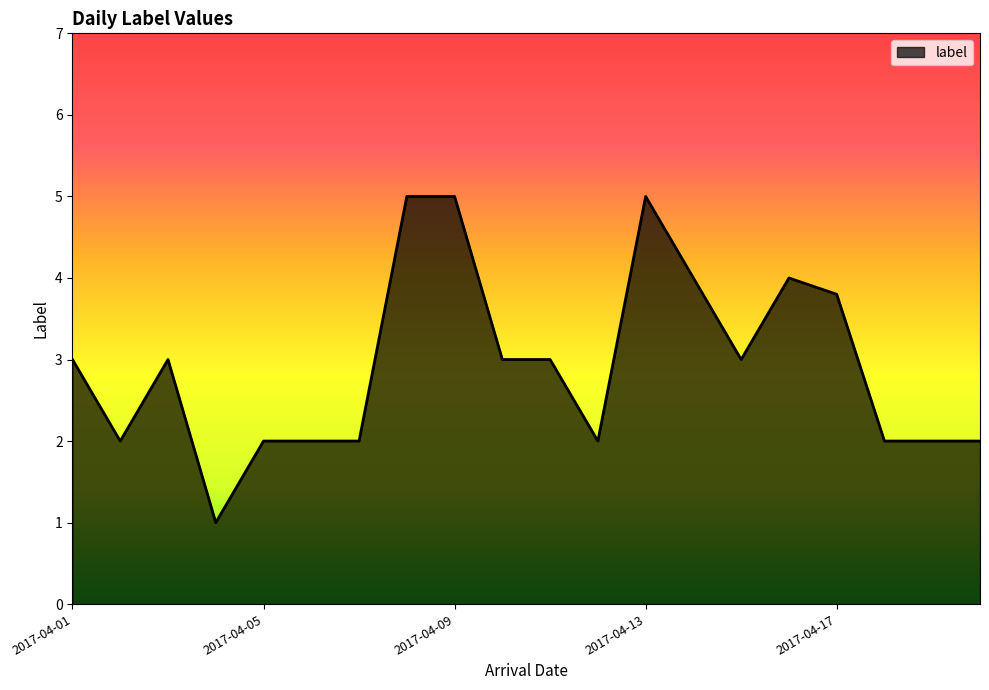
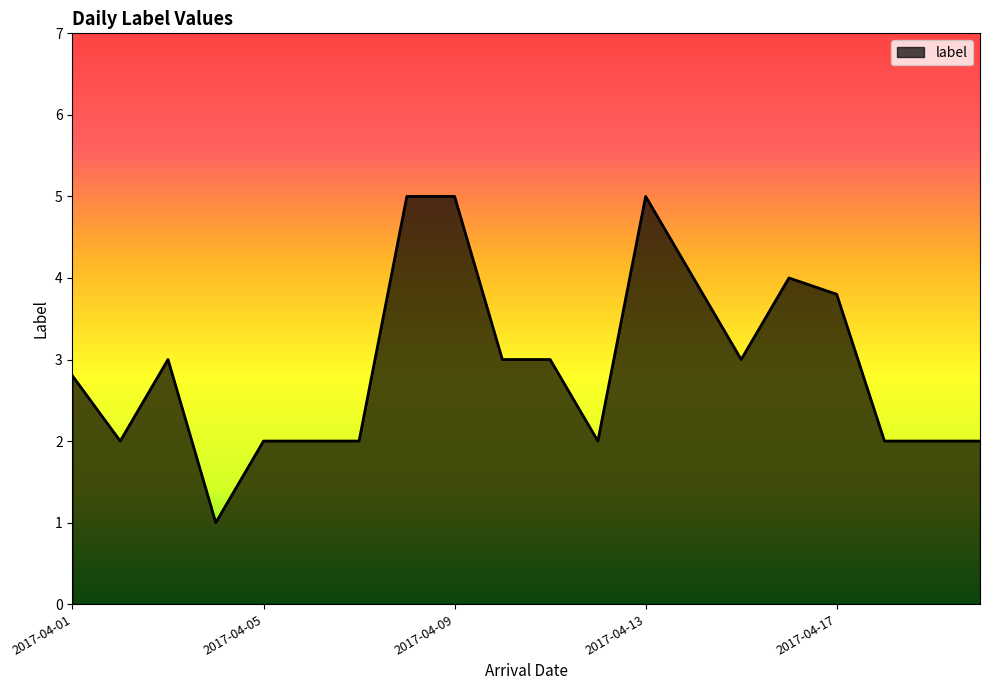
2017-04-01: 3.0 -> 2.8
